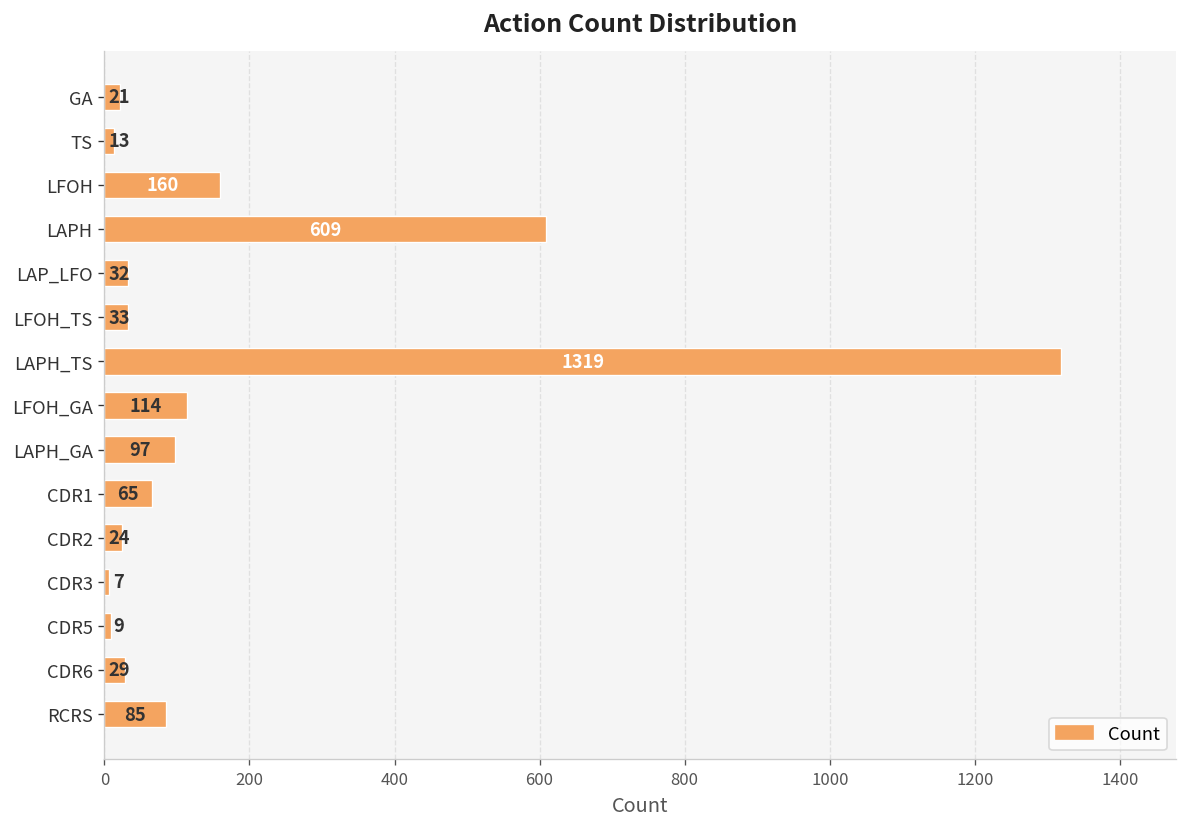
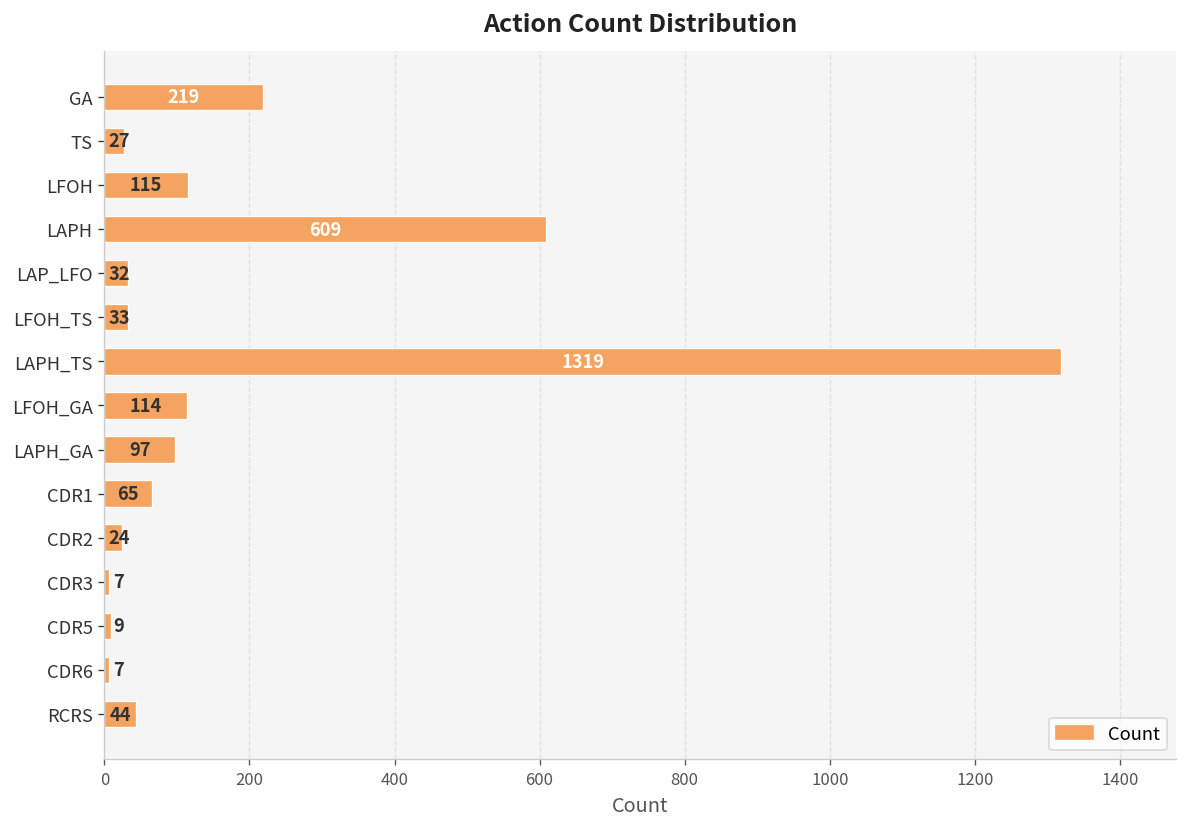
GA: 21 -> 219
TS: 13 -> 27
LFOH: 160 -> 115
CDR6: 29 -> 7
RCRS: 85 -> 44
